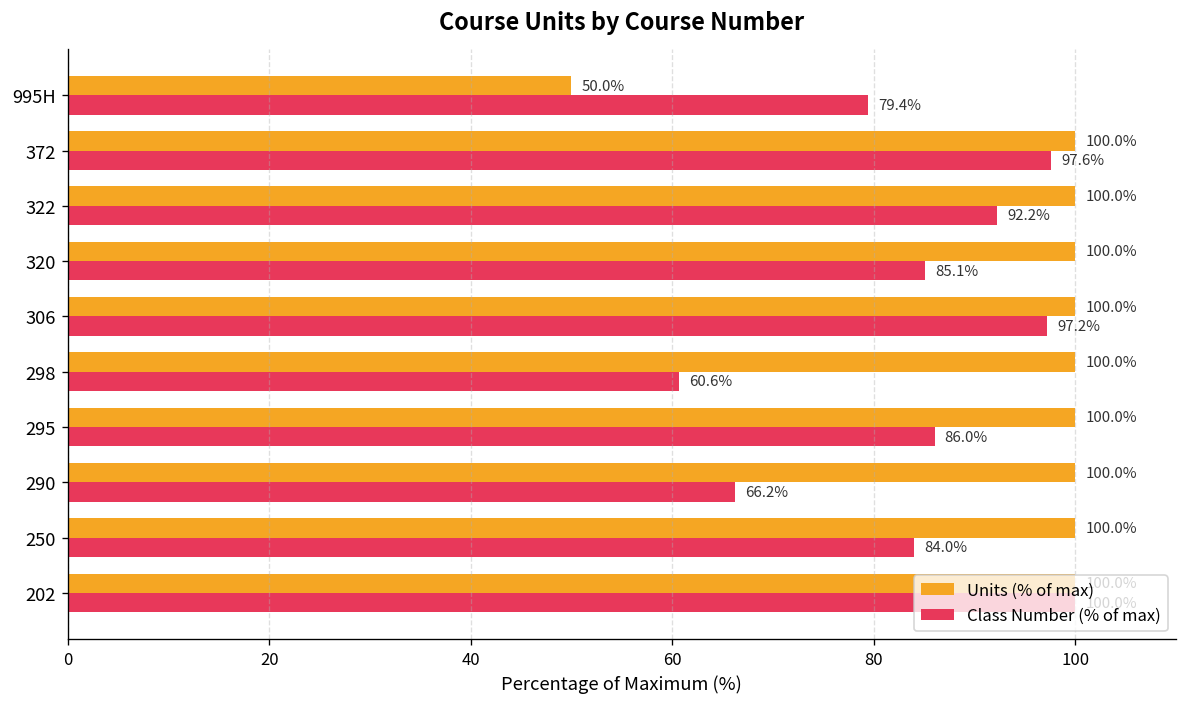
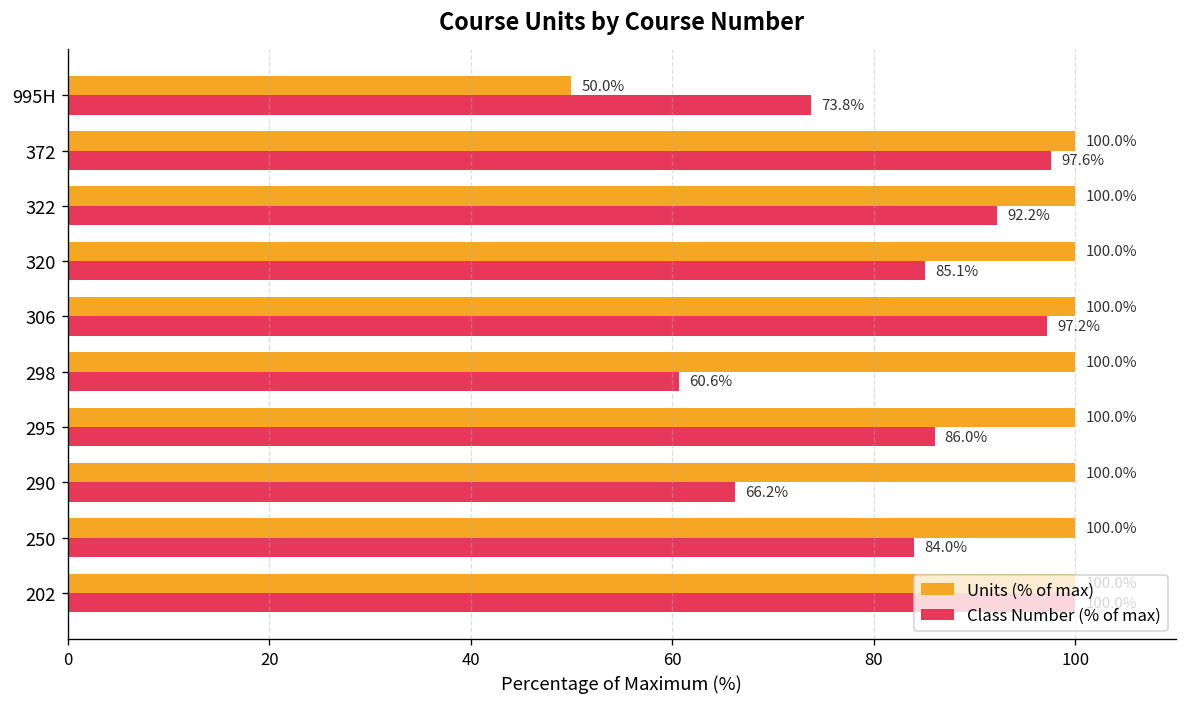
Class Number (% of max), 995H: 79.4% -> 73.8%
